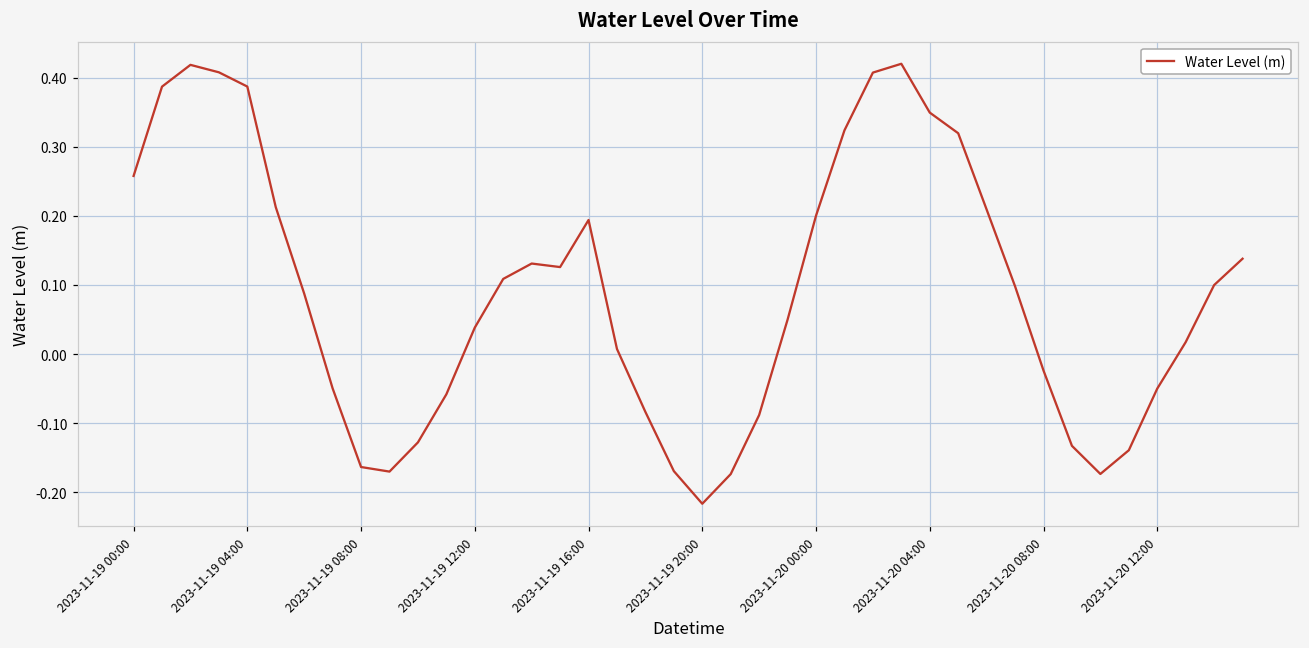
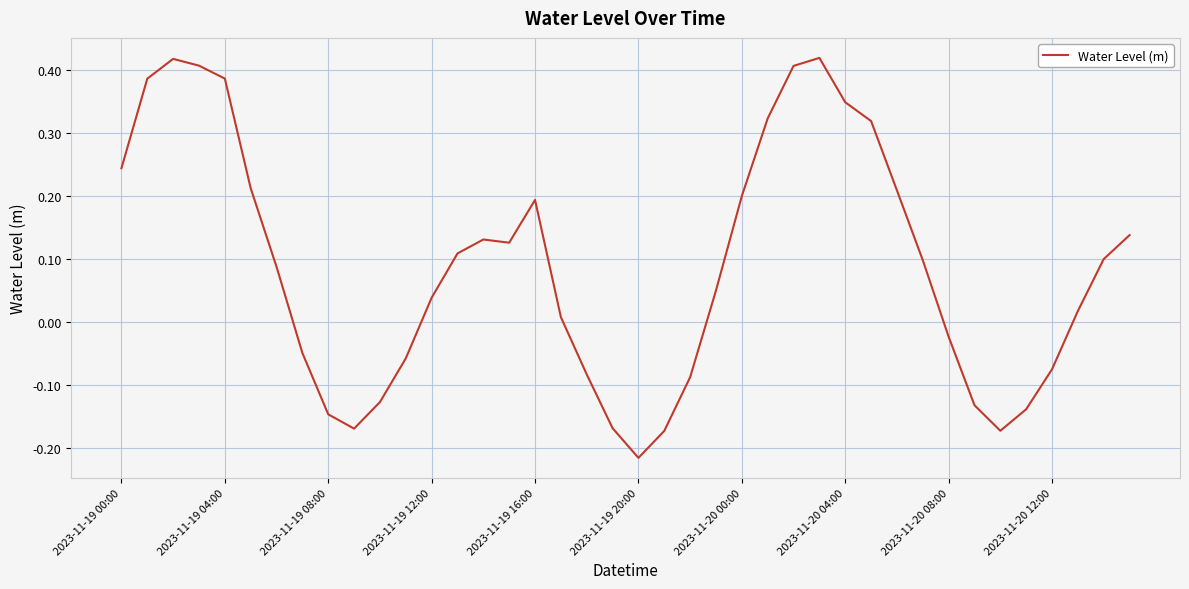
2023-11-19 00:00: 0.26 -> 0.24
2023-11-19 08:00: -0.16 -> -0.15
2023-11-20 12:00: -0.05 -> -0.08
